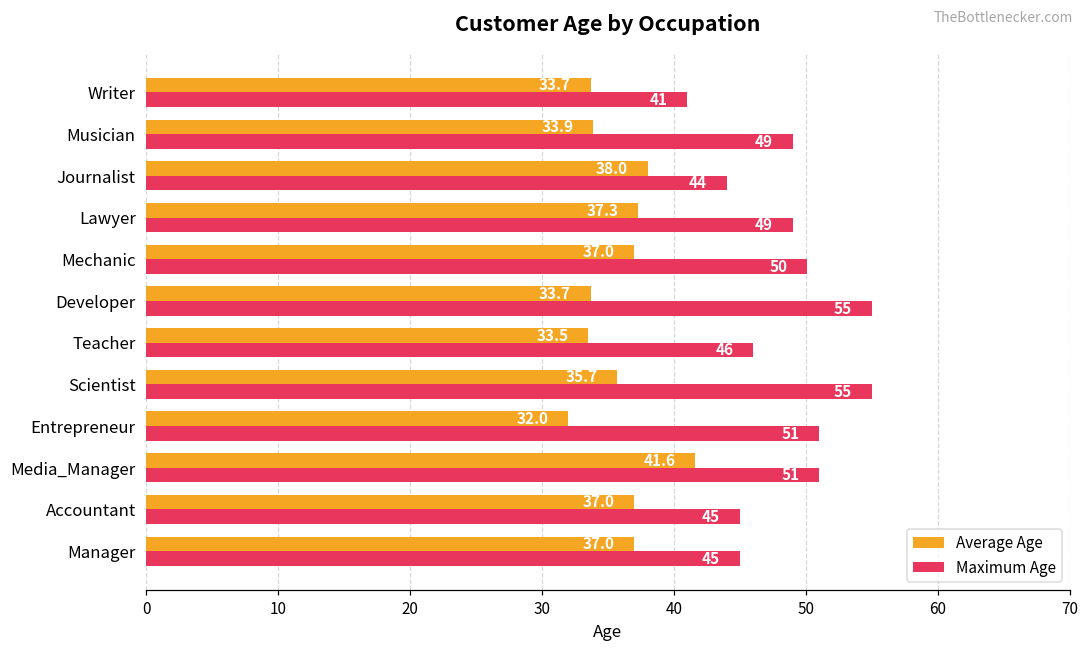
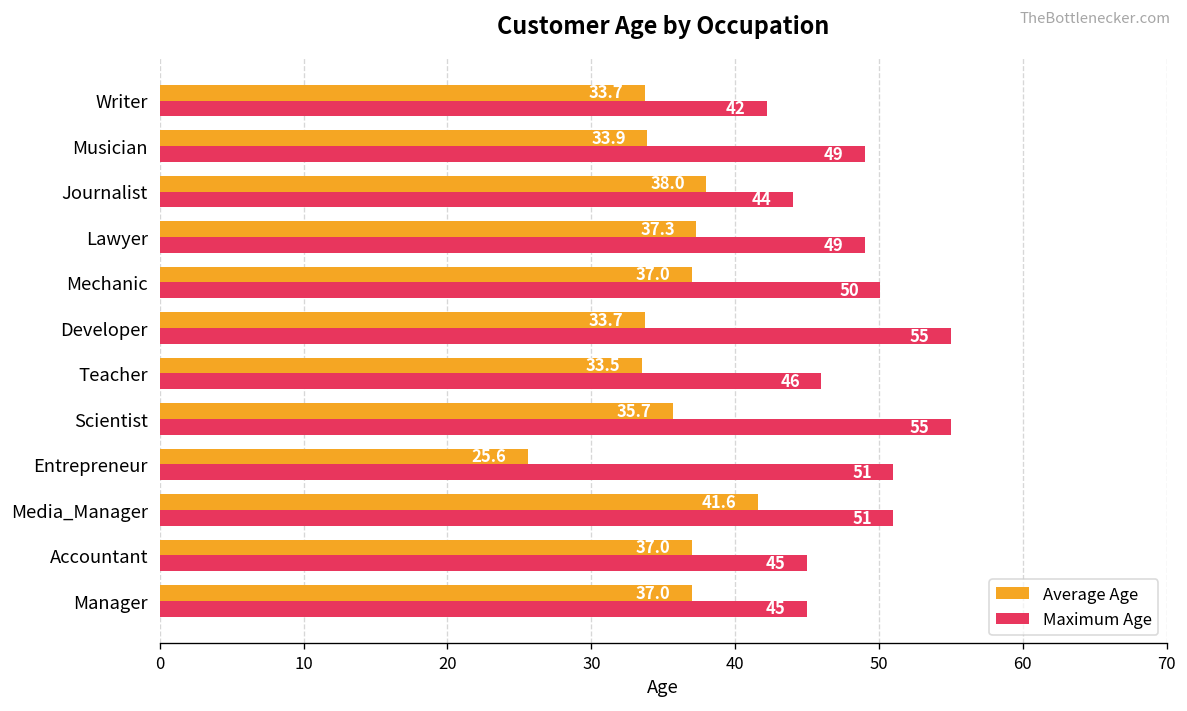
Maximum Age, Writer: 41 -> 42
Average Age, Entrepreneur: 32.0 -> 25.6
